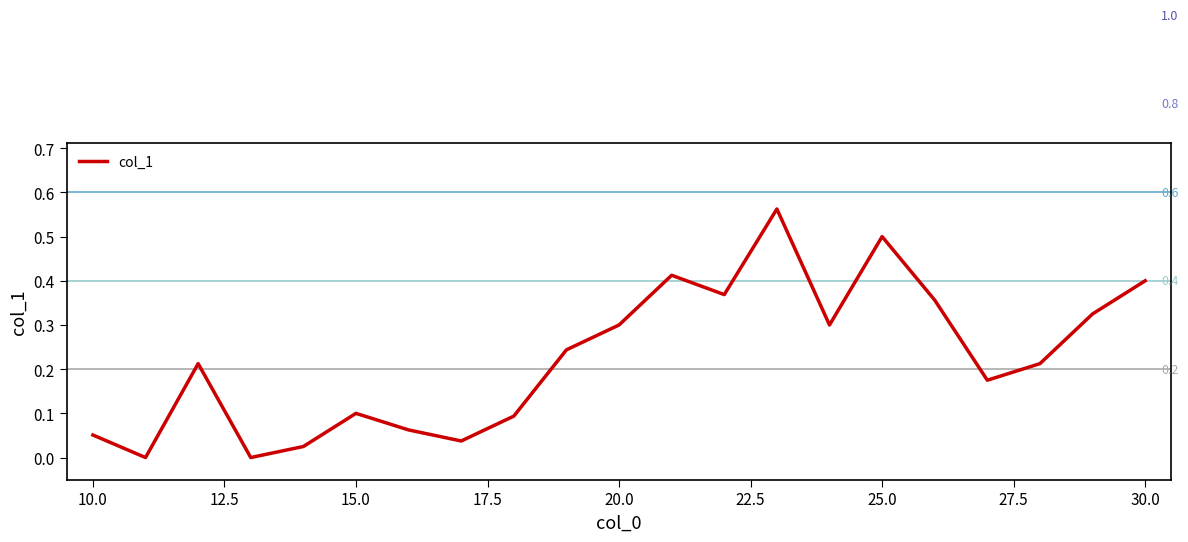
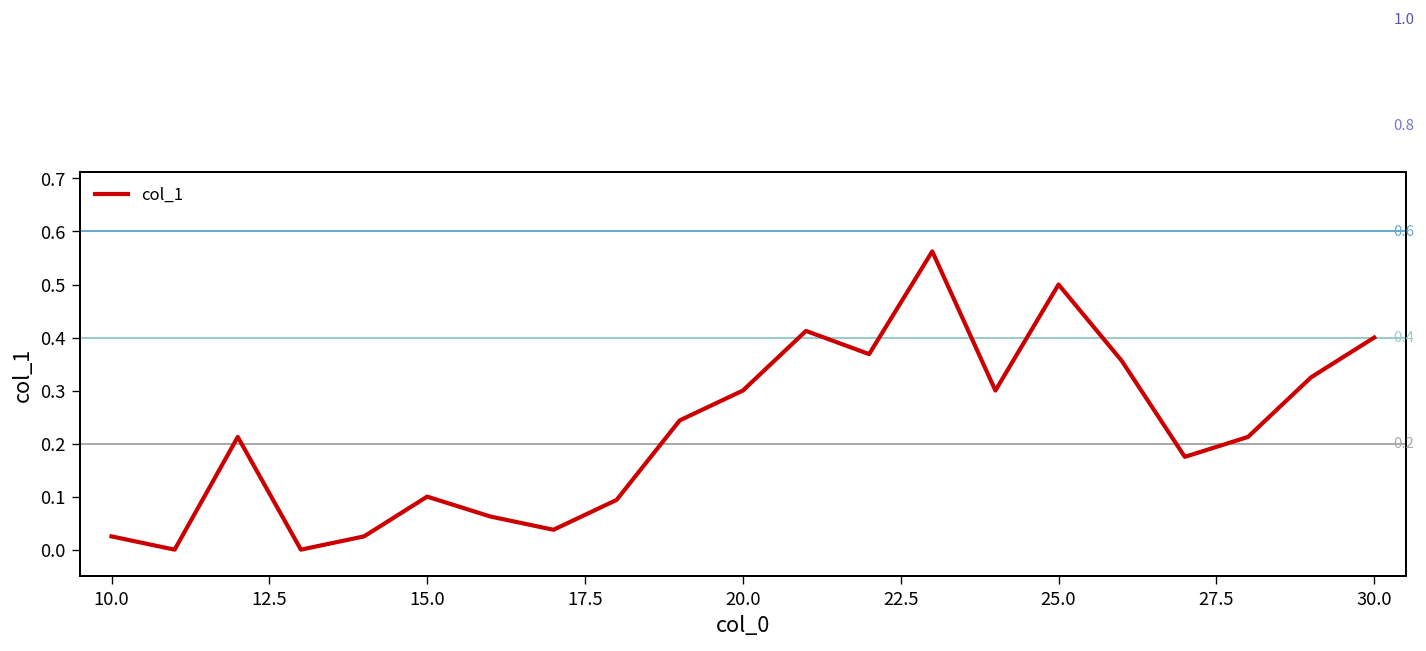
10.0: 0.05 -> 0.03
